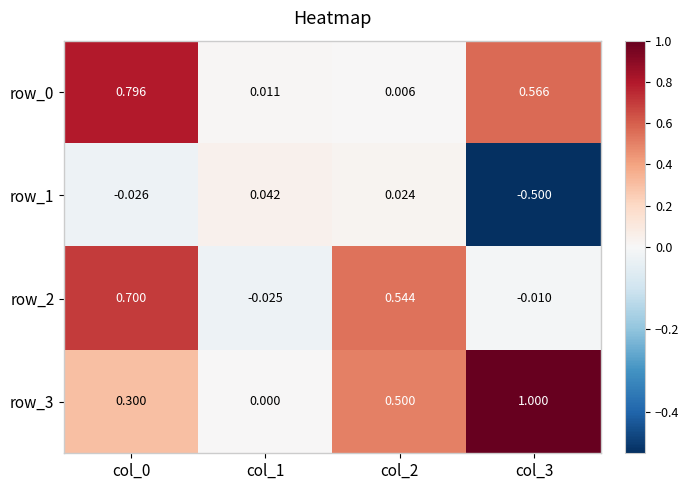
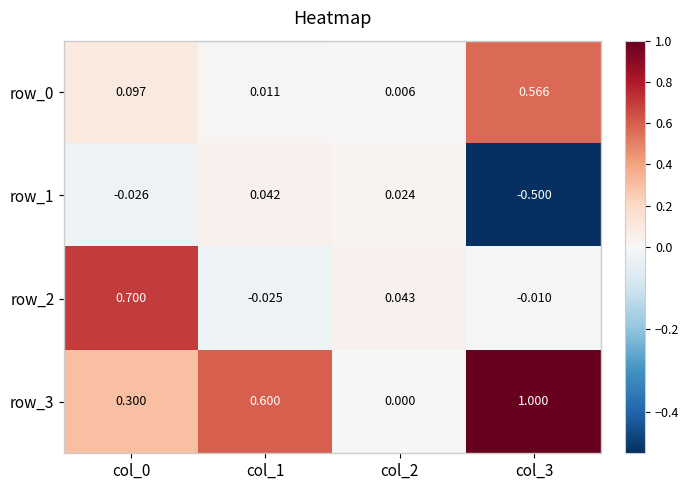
row_0, col_0: 0.796 -> 0.097
row_2, col_2: 0.544 -> 0.043
row_3, col_1: 0.000 -> 0.600
row_3, col_2: 0.500 -> 0.000
